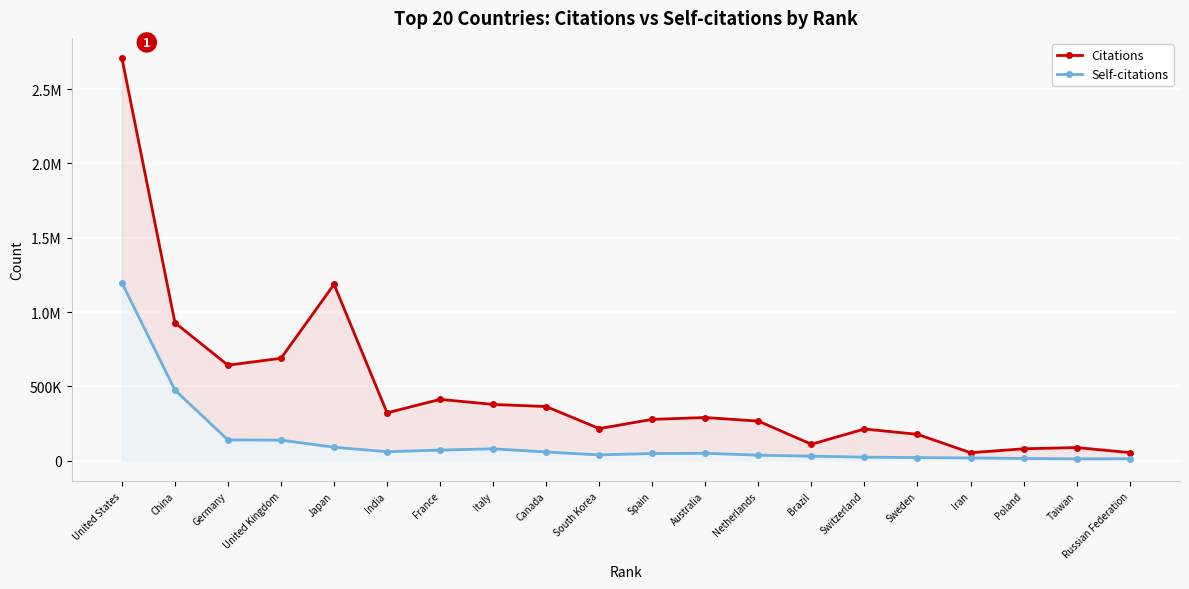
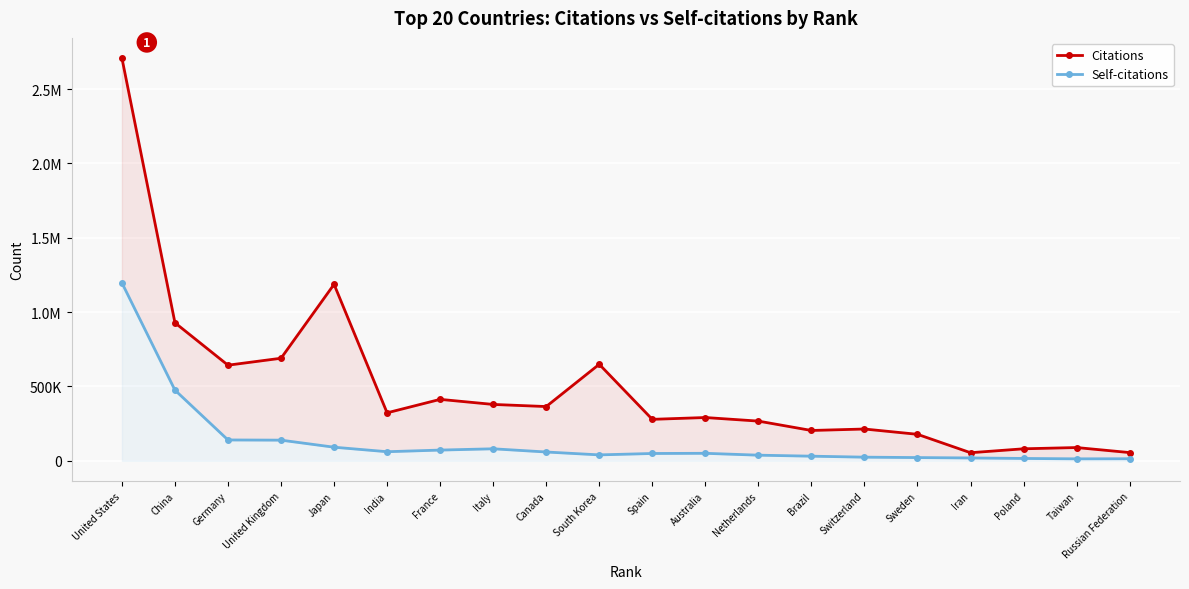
Citations, South Korea: 220000 -> 650000
Citations, Brazil: 110000 -> 200000
